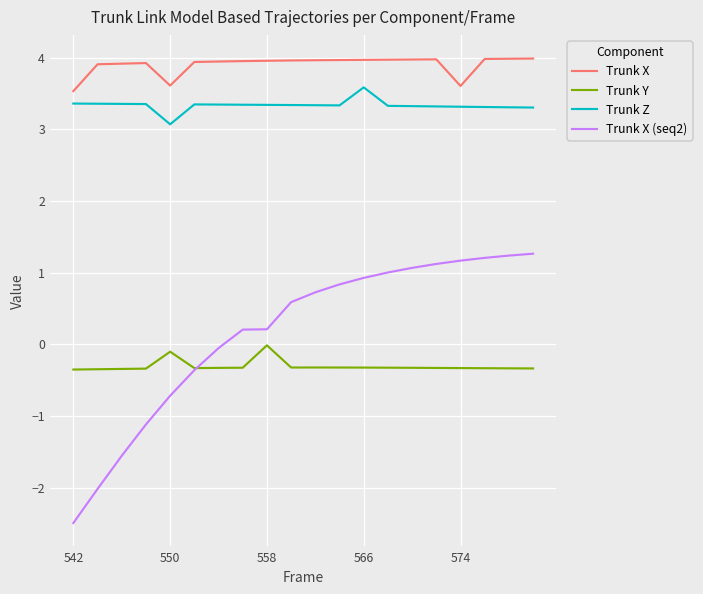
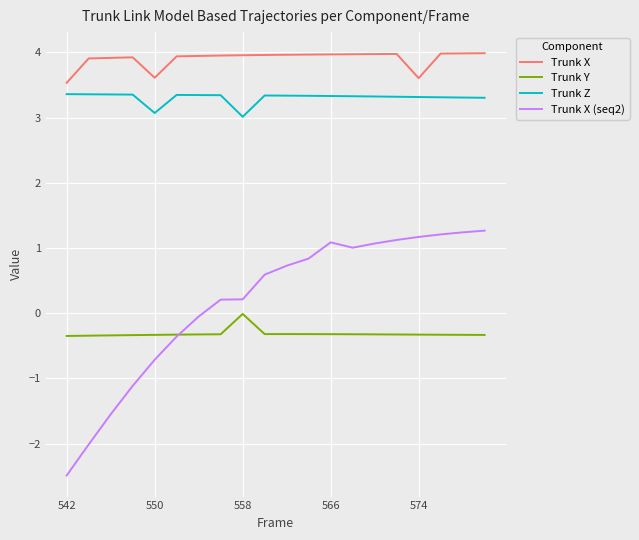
Trunk Y, 550: -0.1 -> -0.3
Trunk Z, 558: 3.3 -> 3.0
Trunk Z, 566: 3.6 -> 3.3
Trunk X (seq2), 566: 0.9 -> 1.1
